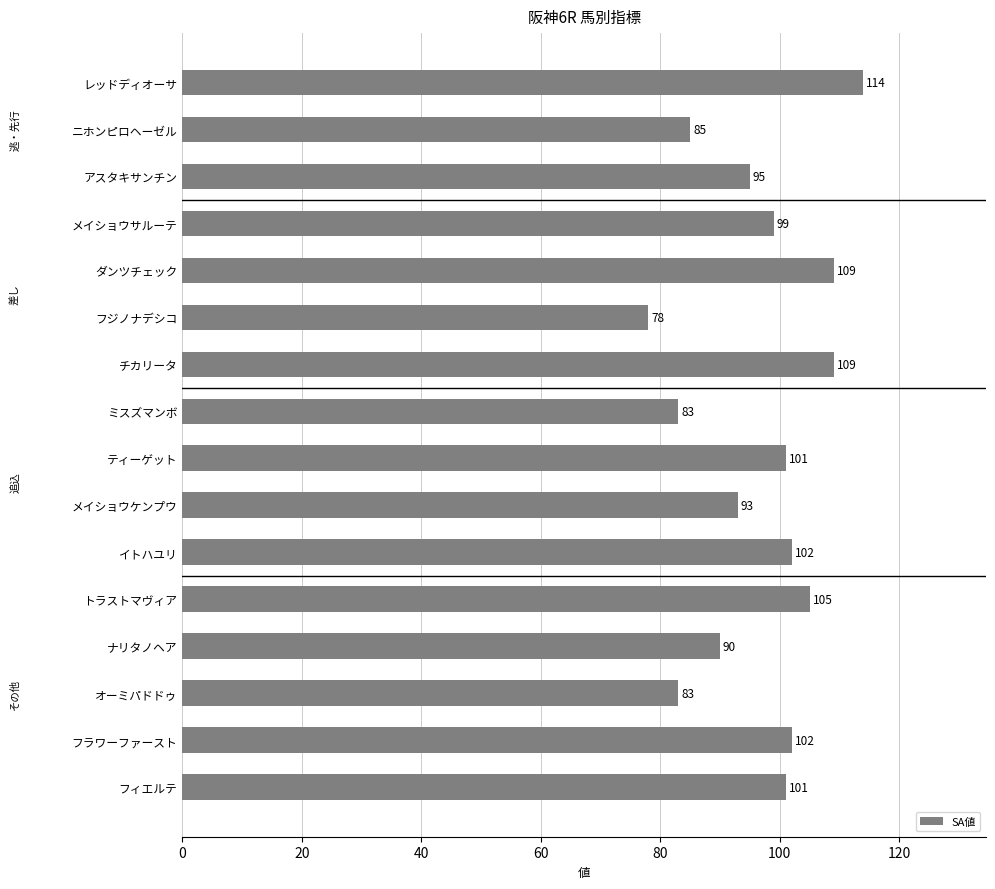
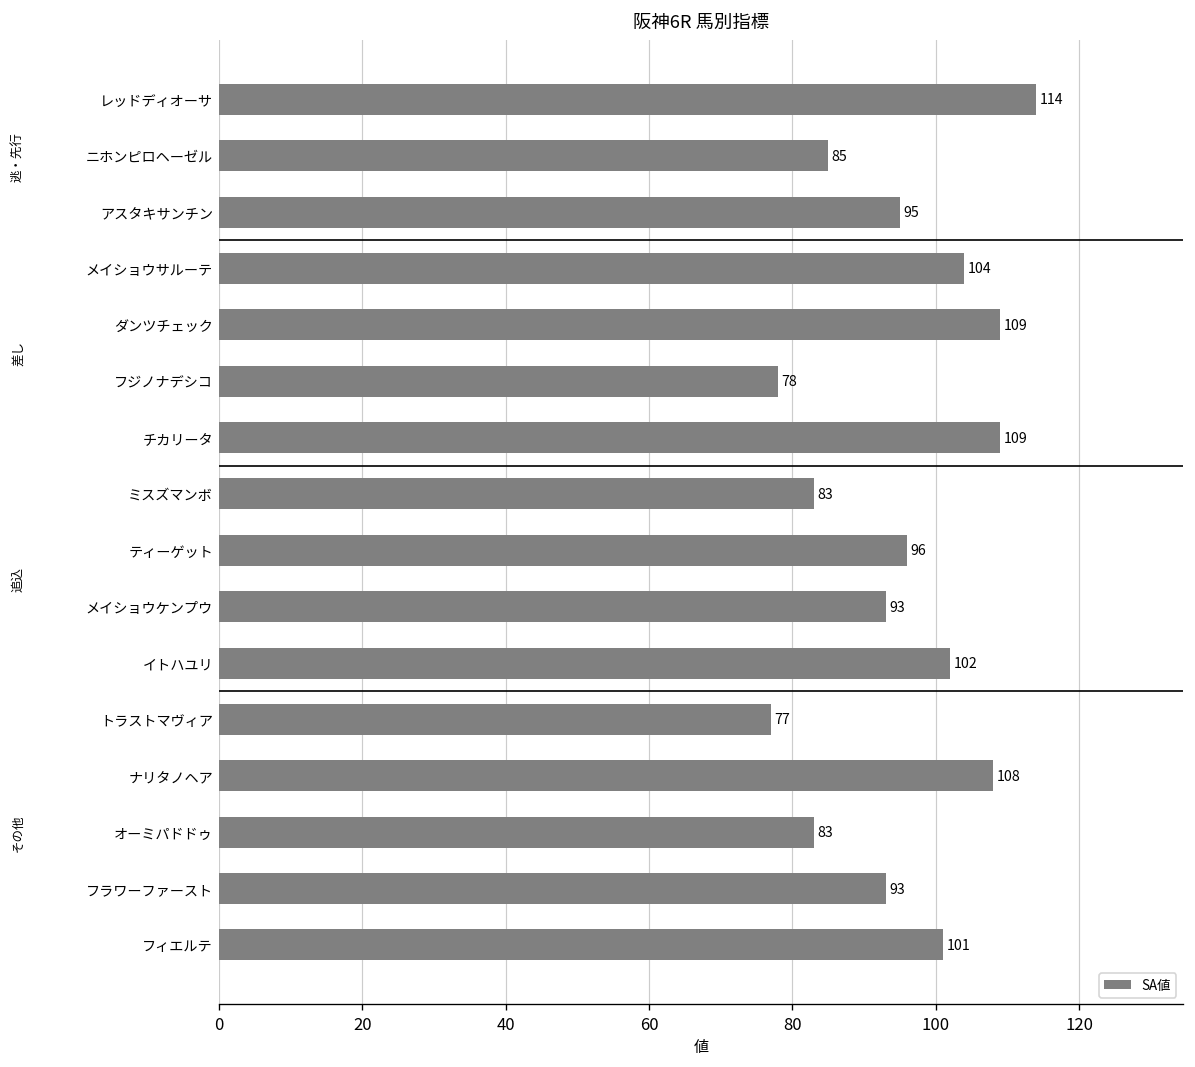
メイショウサルーテ: 99 -> 104
ティーゲット: 101 -> 96
トラストマヴィア: 105 -> 77
ナリタノヘア: 90 -> 108
フラワーファースト: 102 -> 93
